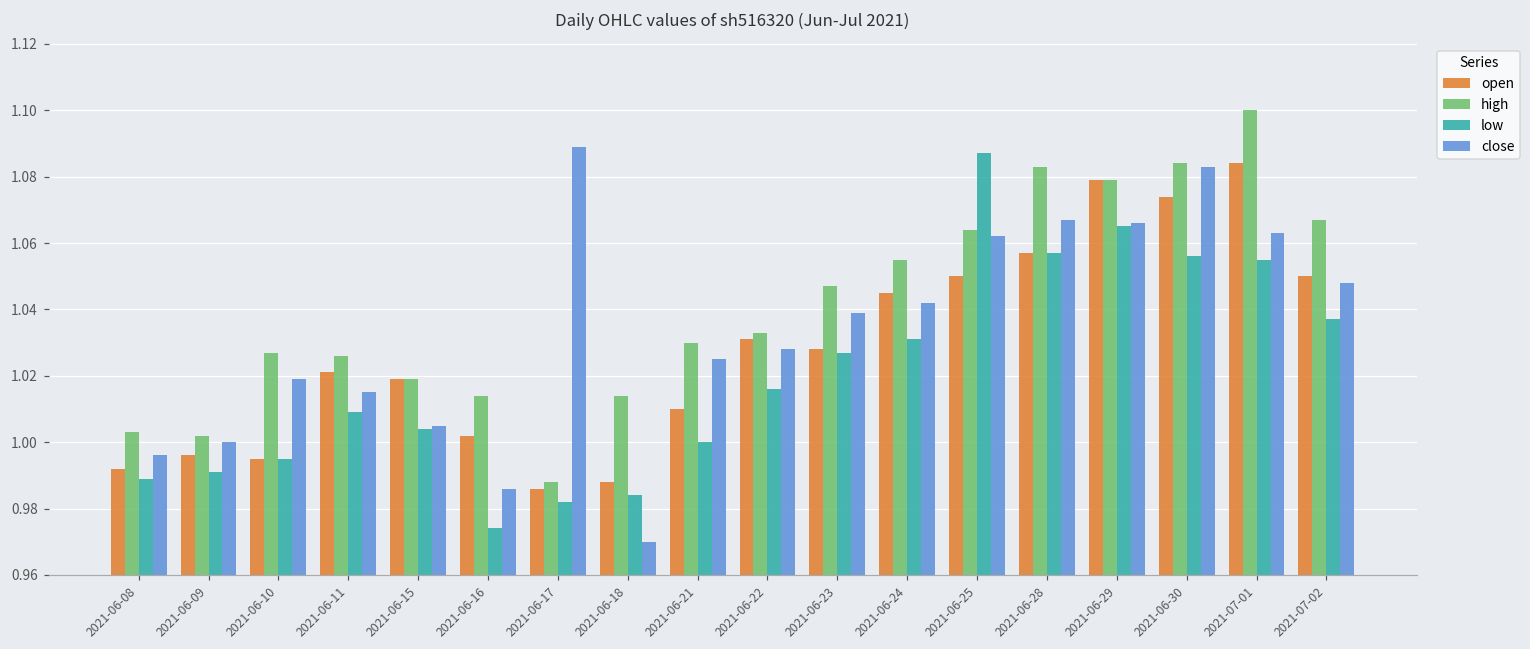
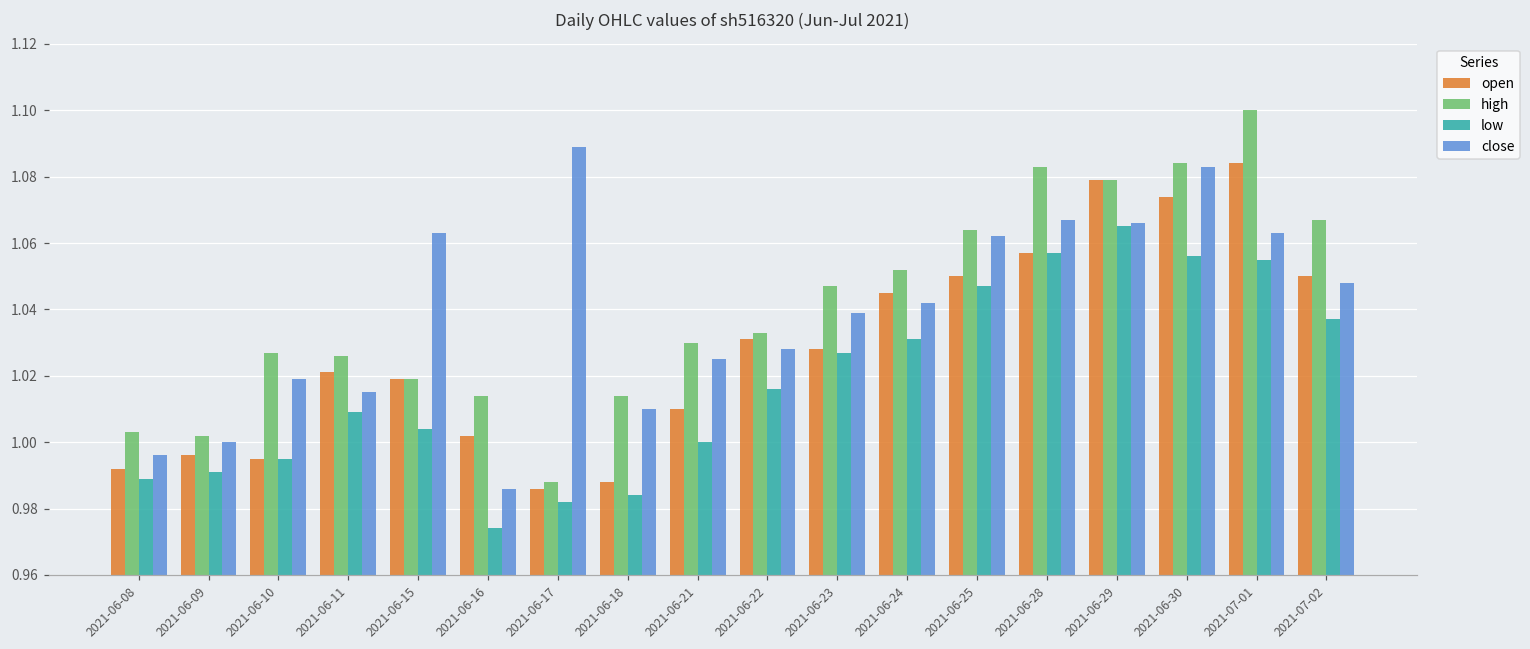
close, 2021-06-15: 1.005 -> 1.063
close, 2021-06-18: 0.97 -> 1.01
high, 2021-06-24: 1.055 -> 1.052
low, 2021-06-25: 1.087 -> 1.047
